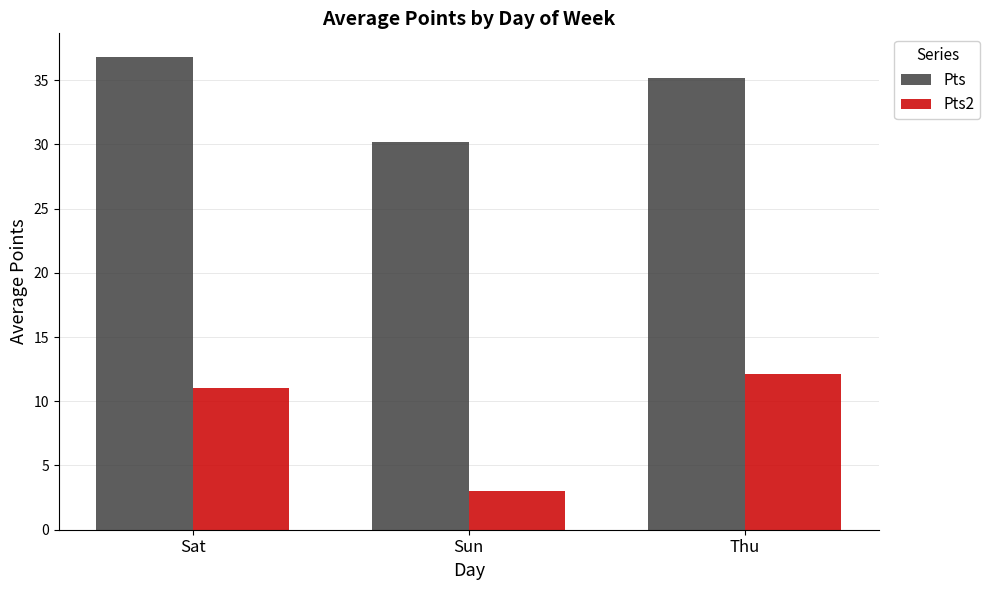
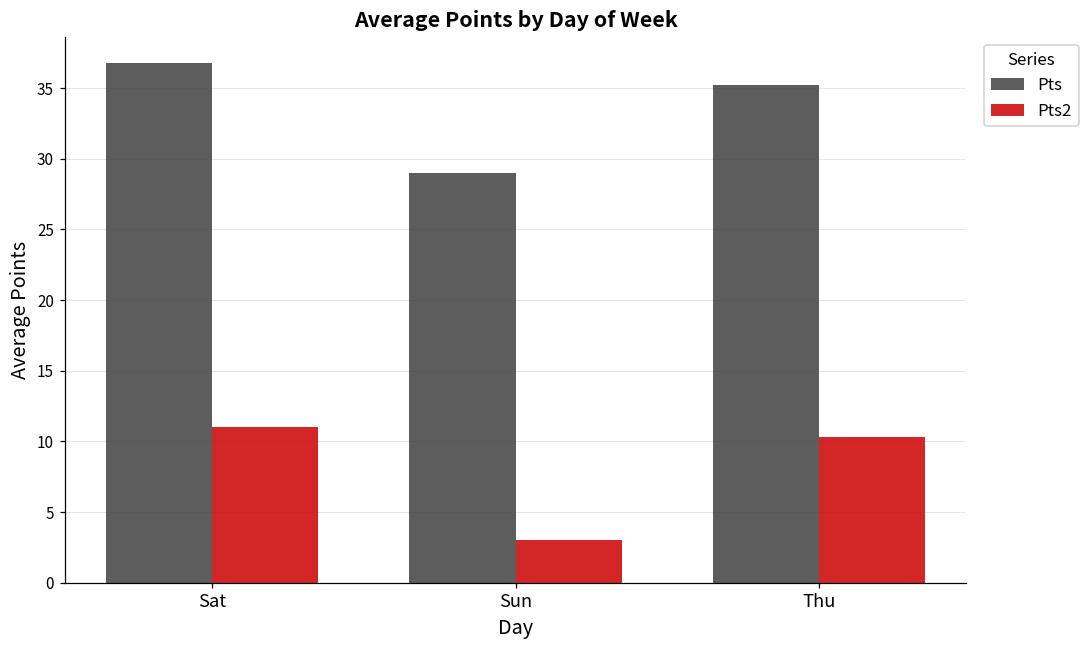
Pts, Sun: 30.2 -> 29.0
Pts2, Thu: 12.1 -> 10.3
